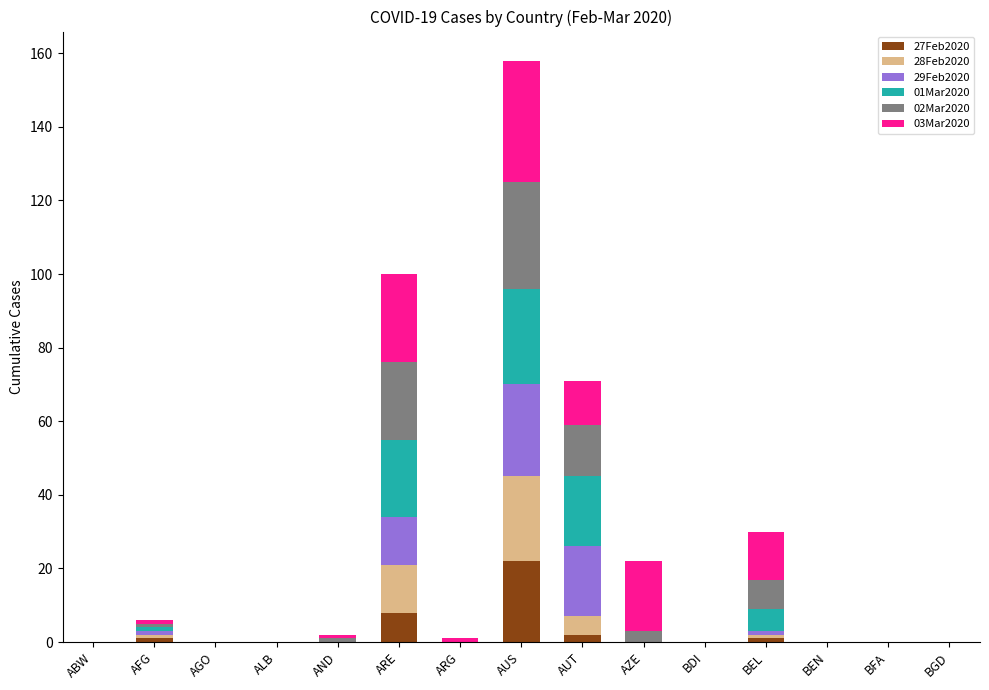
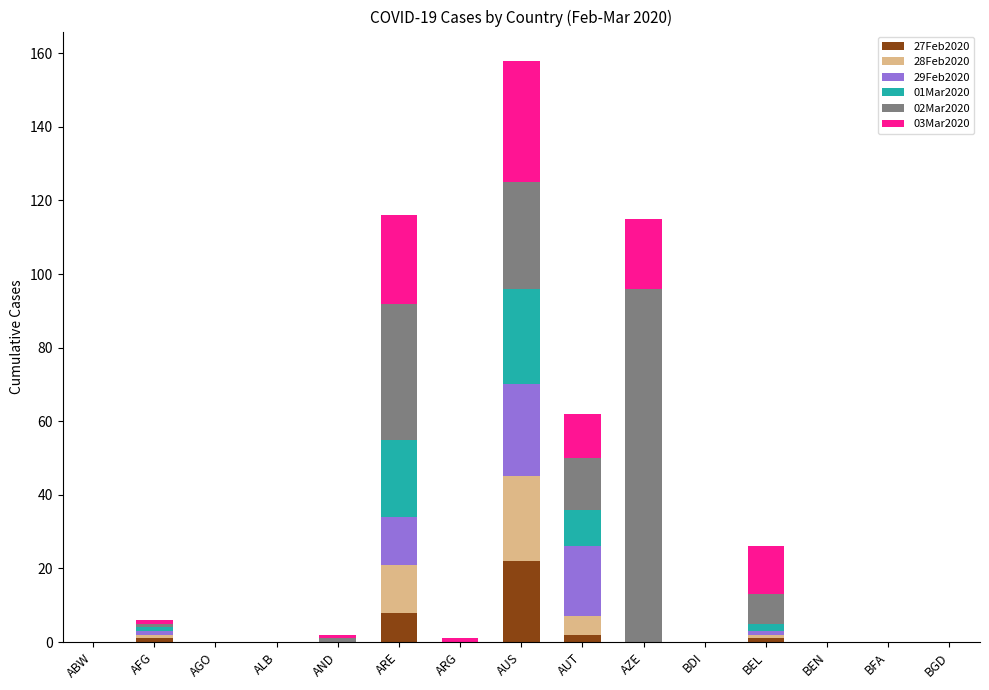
02Mar2020, ARE: 21 -> 37
01Mar2020, AUT: 19 -> 10
02Mar2020, AZE: 3 -> 96
01Mar2020, BEL: 6 -> 2
